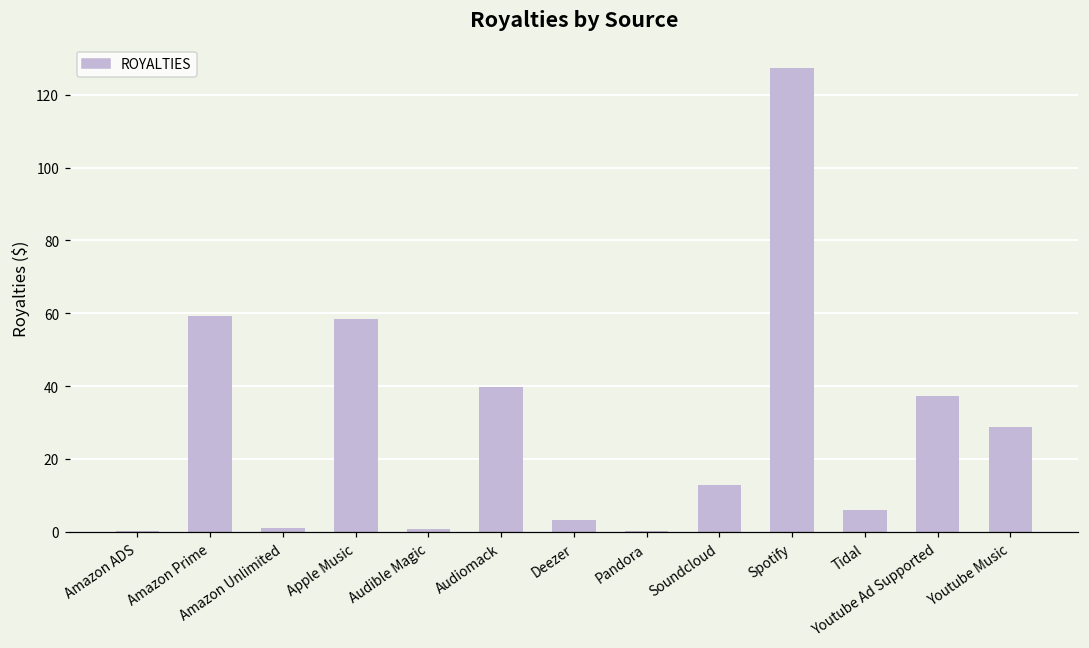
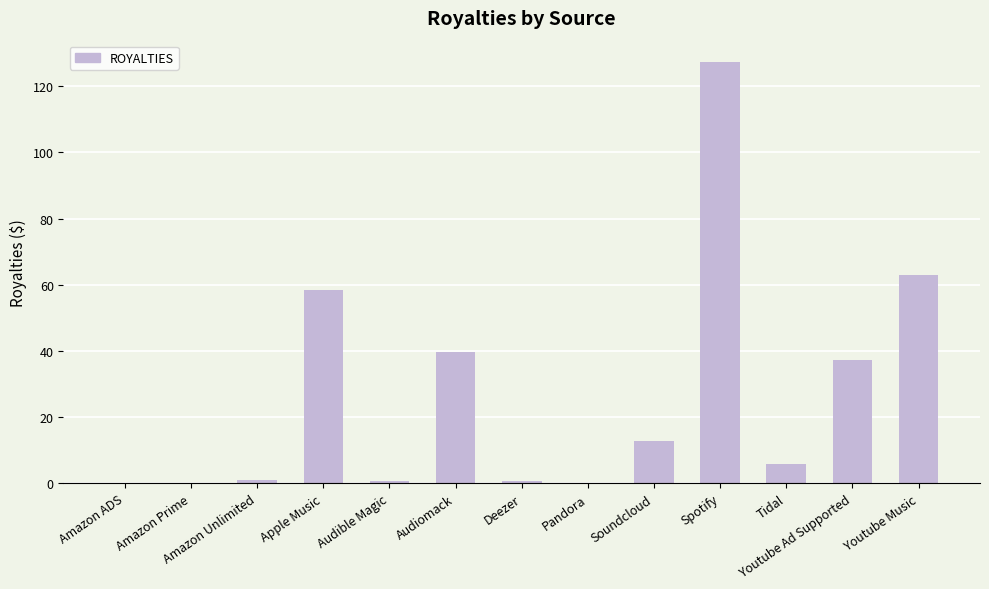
Amazon Prime: 59 -> 0
Deezer: 3 -> 1
Youtube Music: 29 -> 63
